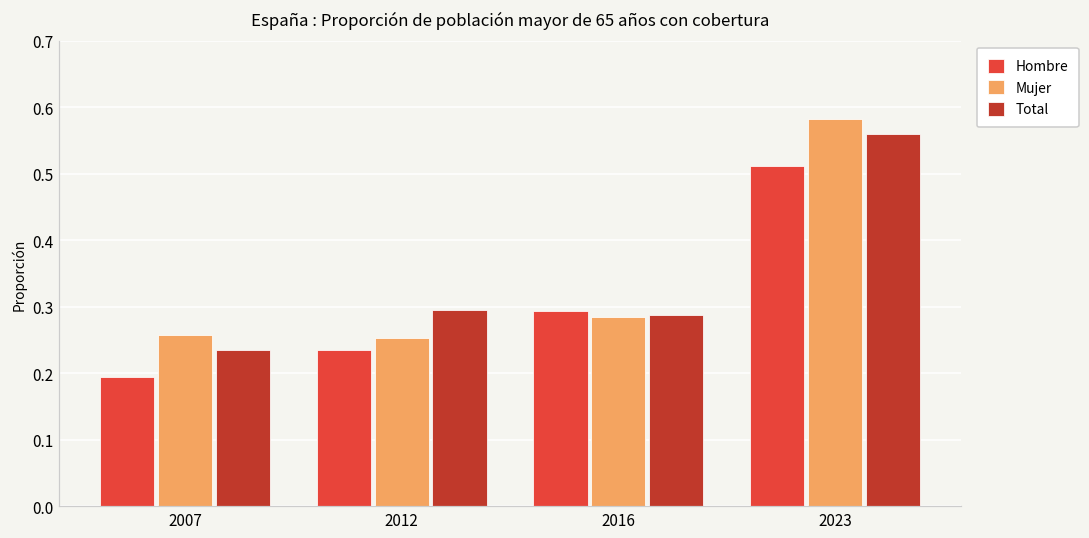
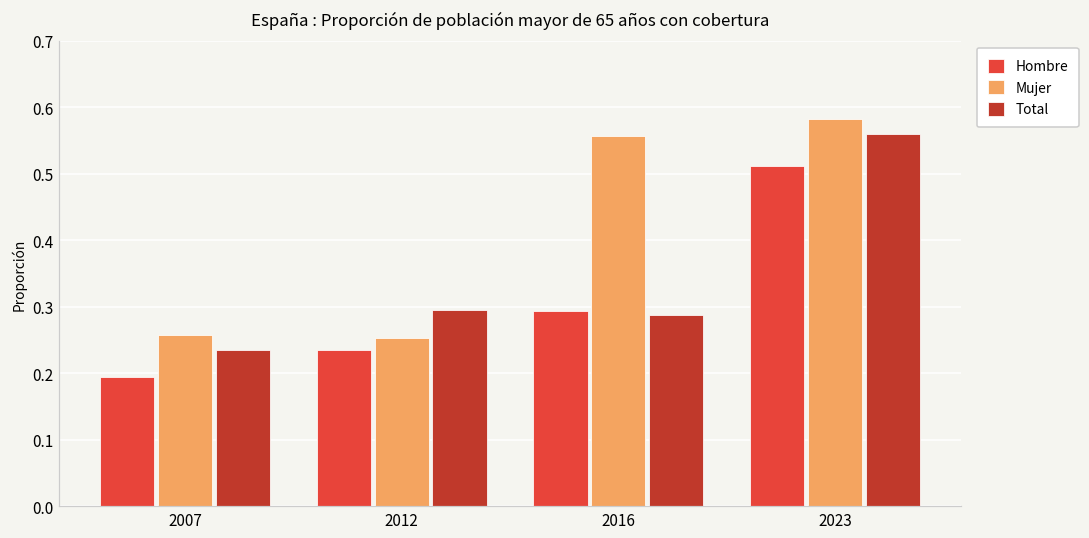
Mujer, 2016: 0.28 -> 0.56
